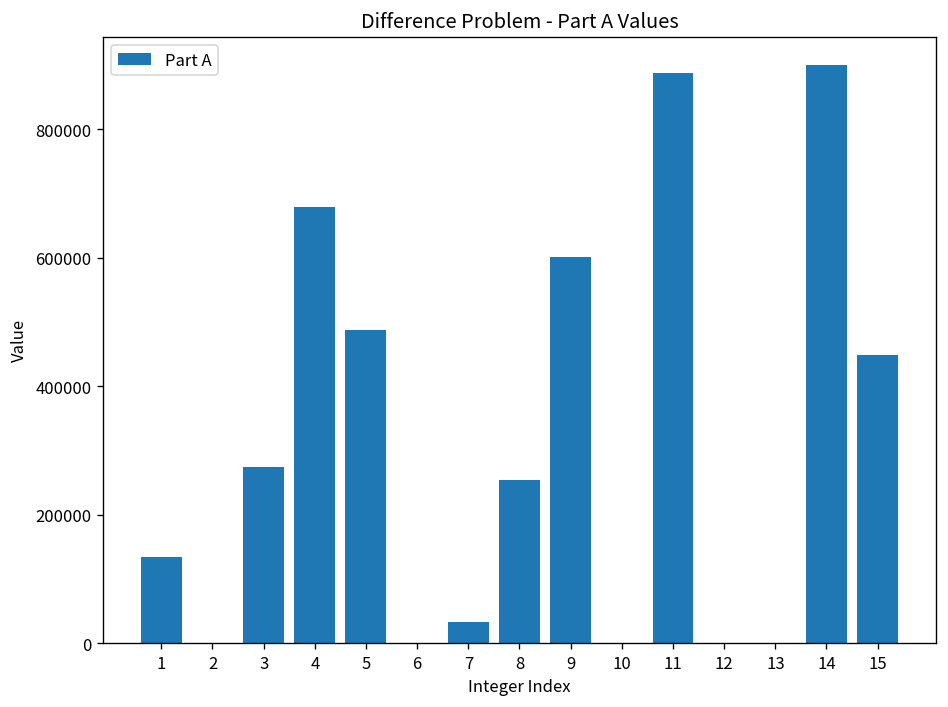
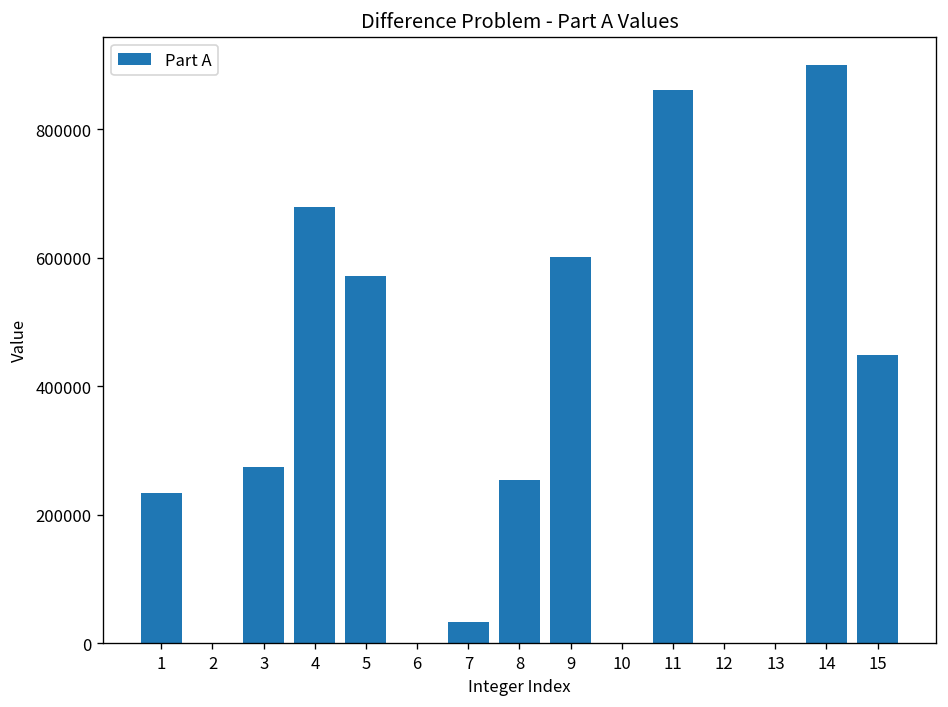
1: 130000 -> 230000
5: 490000 -> 570000
11: 890000 -> 860000
